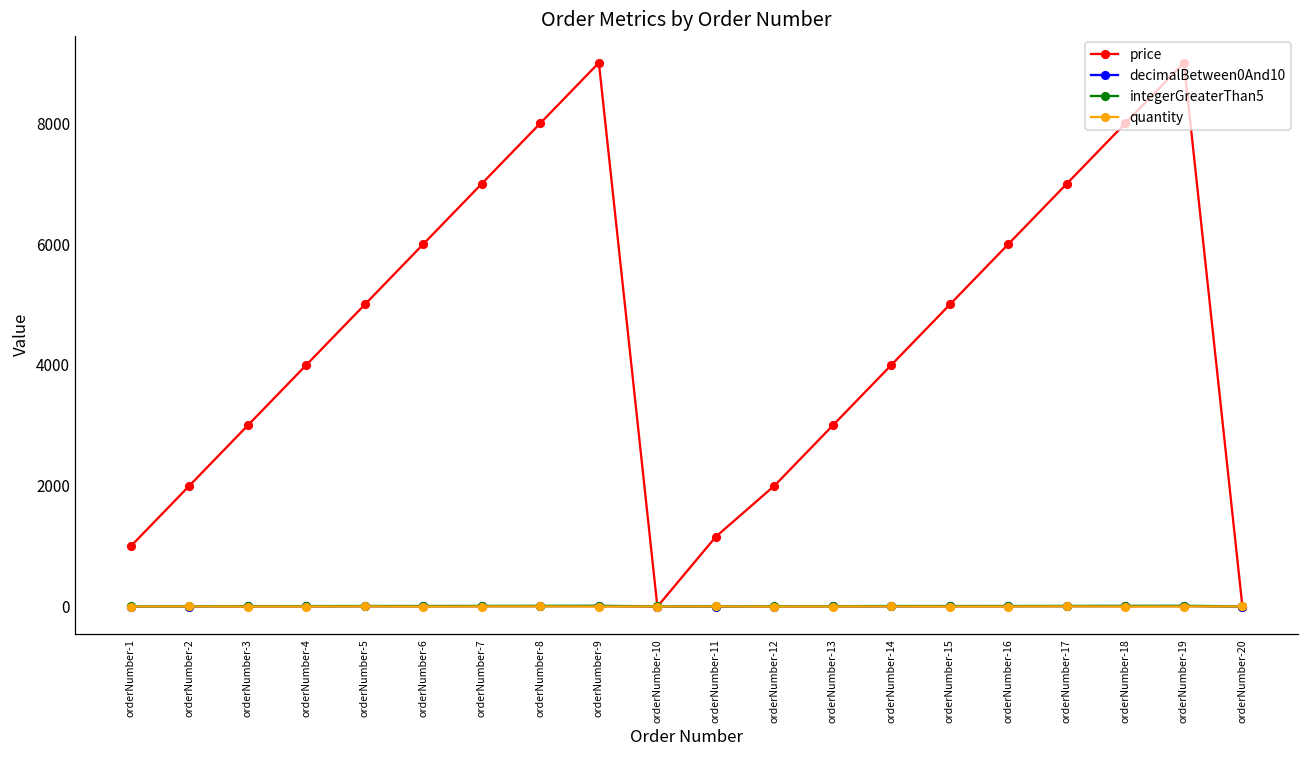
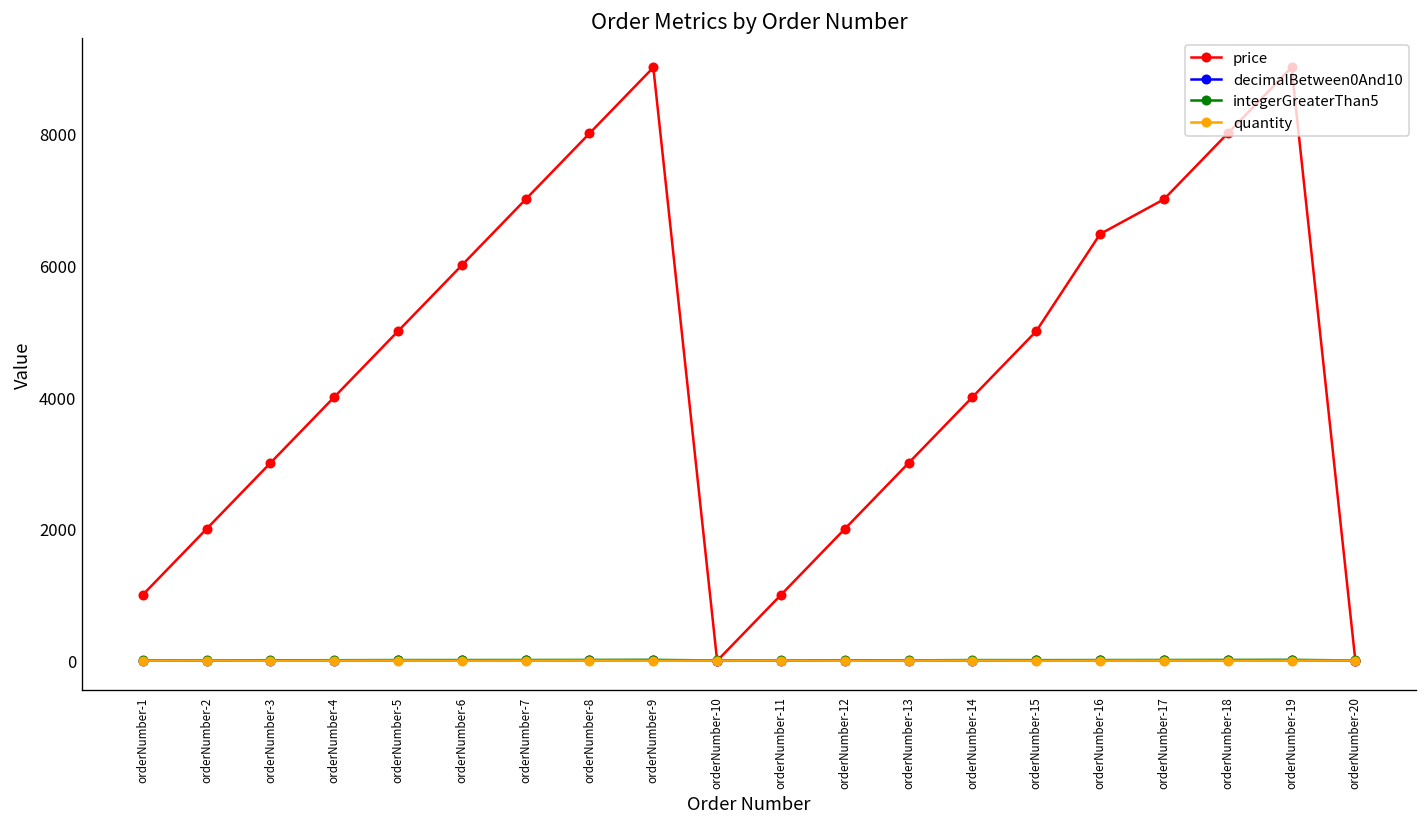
price, orderNumber-11: 1200 -> 1000
price, orderNumber-16: 6000 -> 6500
